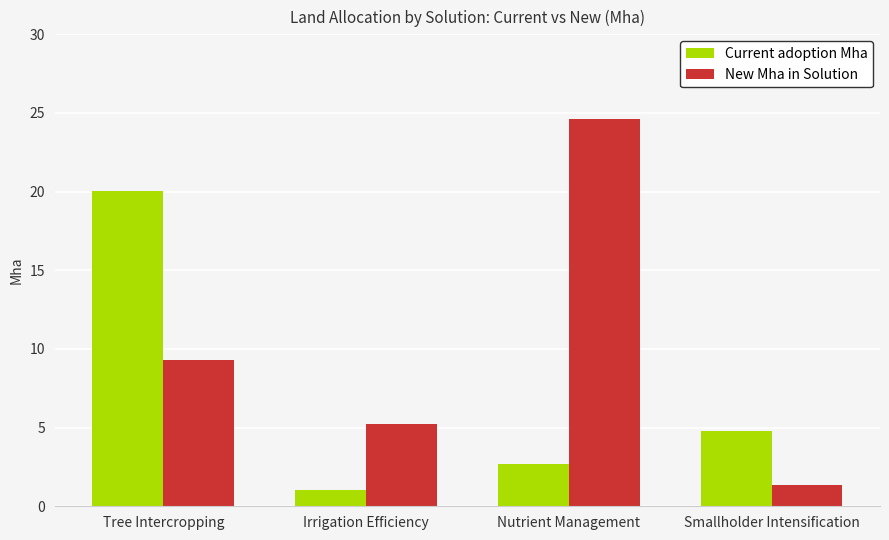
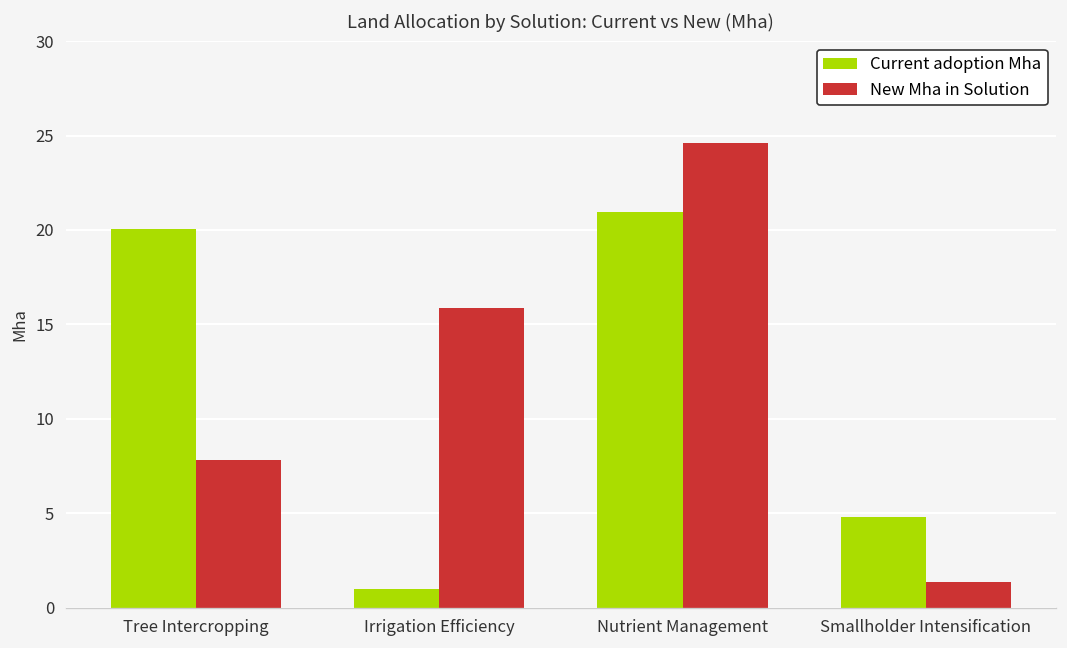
New Mha in Solution, Tree Intercropping: 9.3 -> 7.8
New Mha in Solution, Irrigation Efficiency: 5.3 -> 15.9
Current adoption Mha, Nutrient Management: 2.7 -> 21.0
